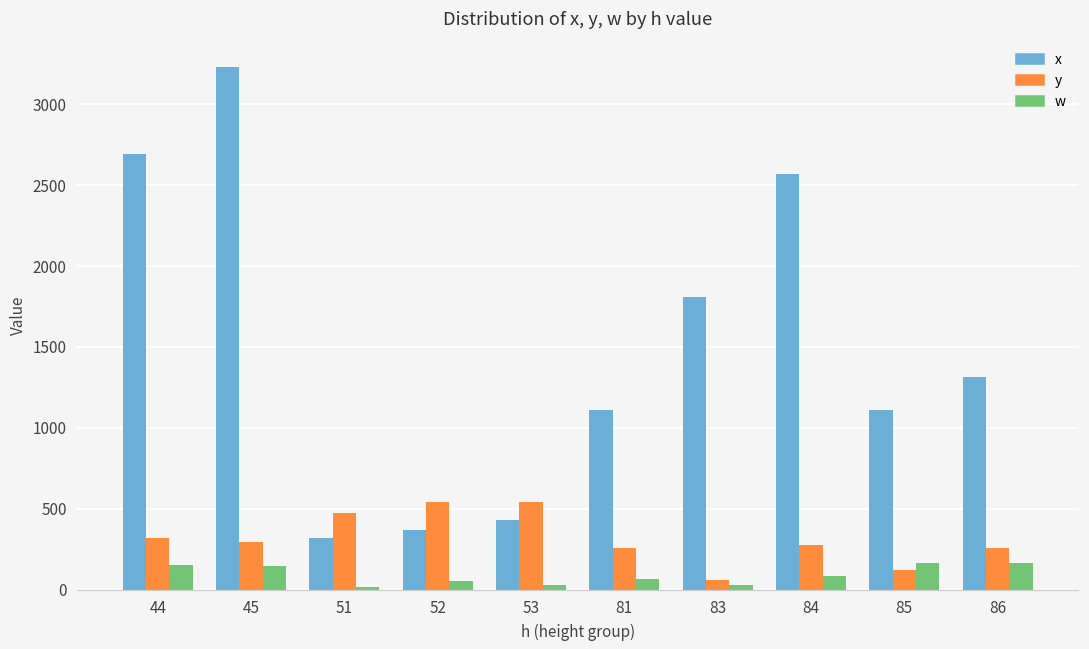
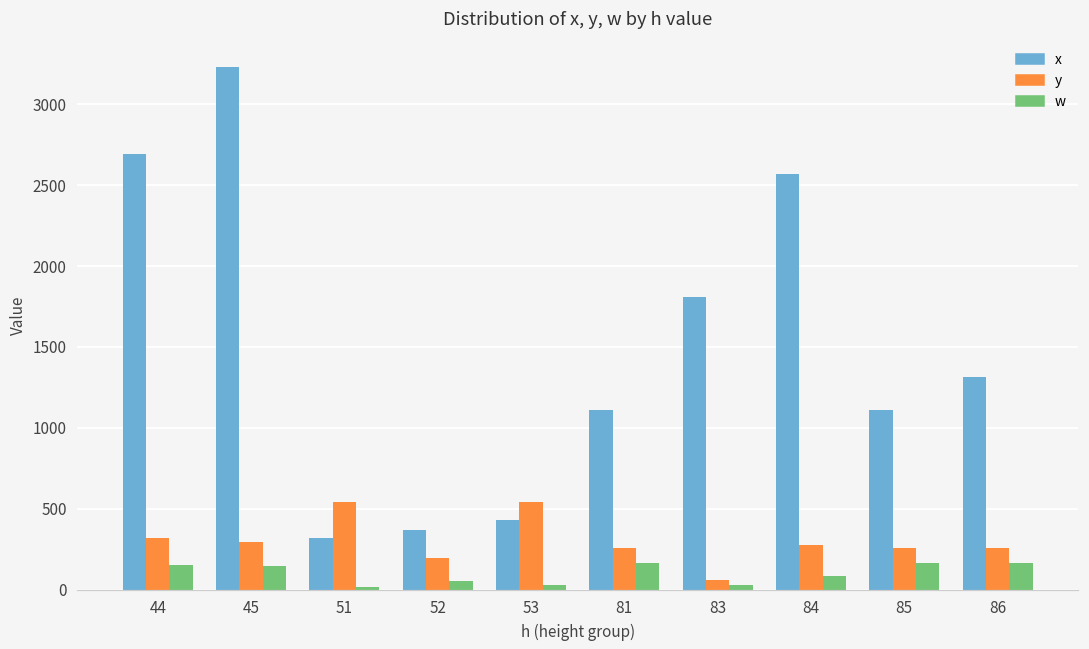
y, 51: 470 -> 540
y, 52: 540 -> 200
w, 81: 70 -> 160
y, 85: 120 -> 260
